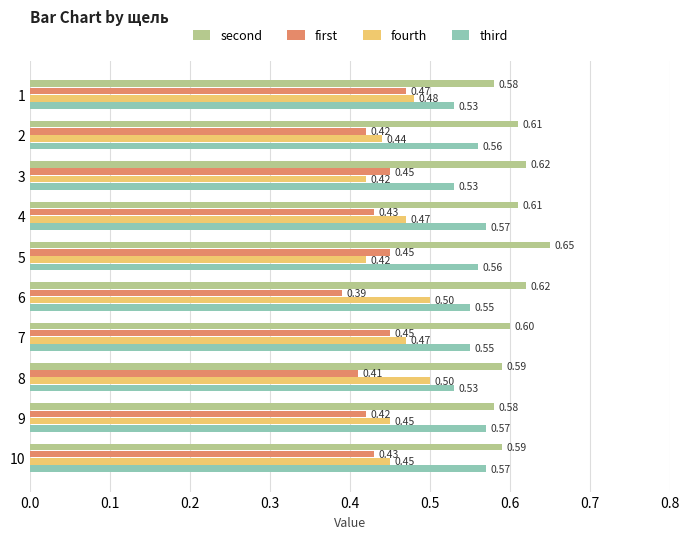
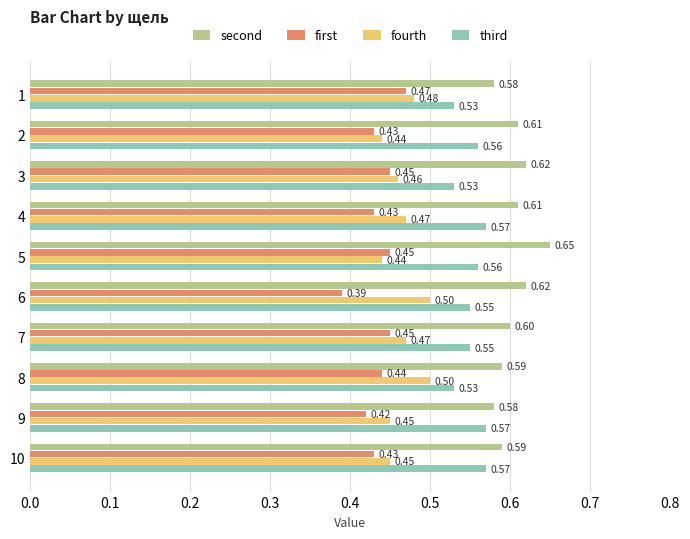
first, 2: 0.42 -> 0.43
fourth, 3: 0.42 -> 0.46
fourth, 5: 0.42 -> 0.44
first, 8: 0.41 -> 0.44
